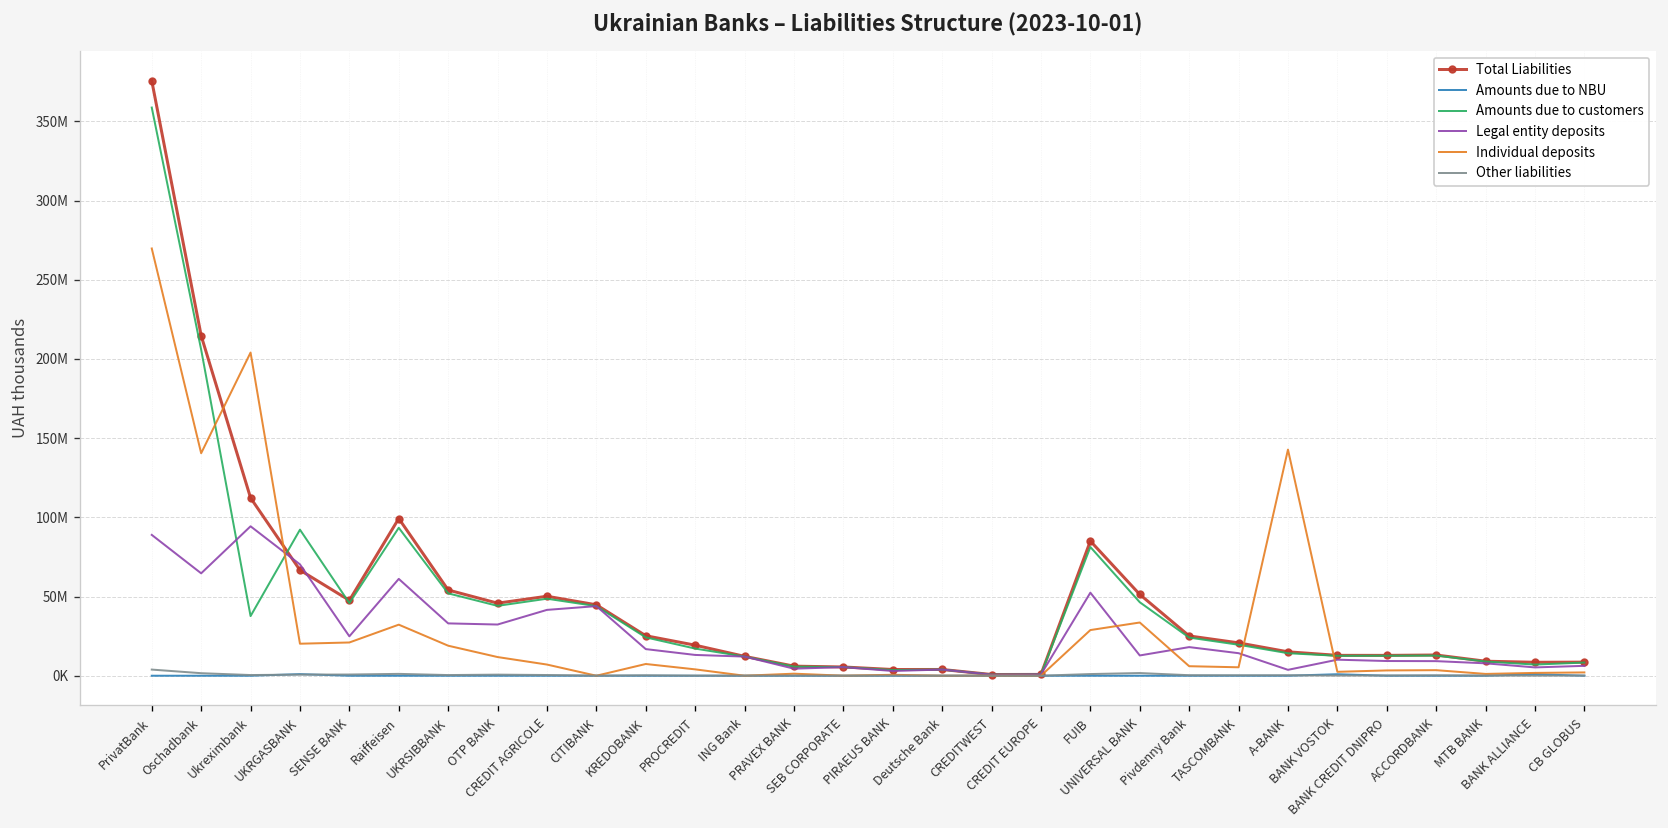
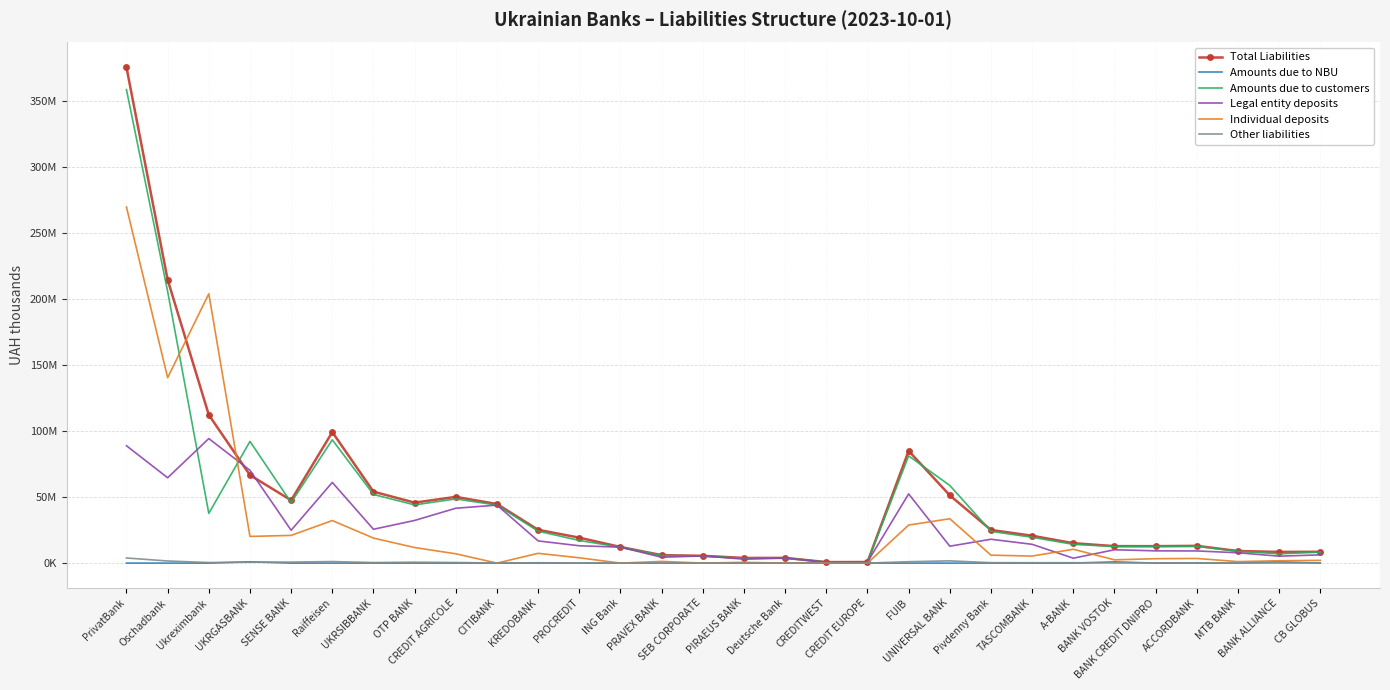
Legal entity deposits, UKRSIBBANK: 33000000 -> 26000000
Amounts due to customers, UNIVERSAL BANK: 46000000 -> 59000000
Individual deposits, A-BANK: 143000000 -> 10000000
